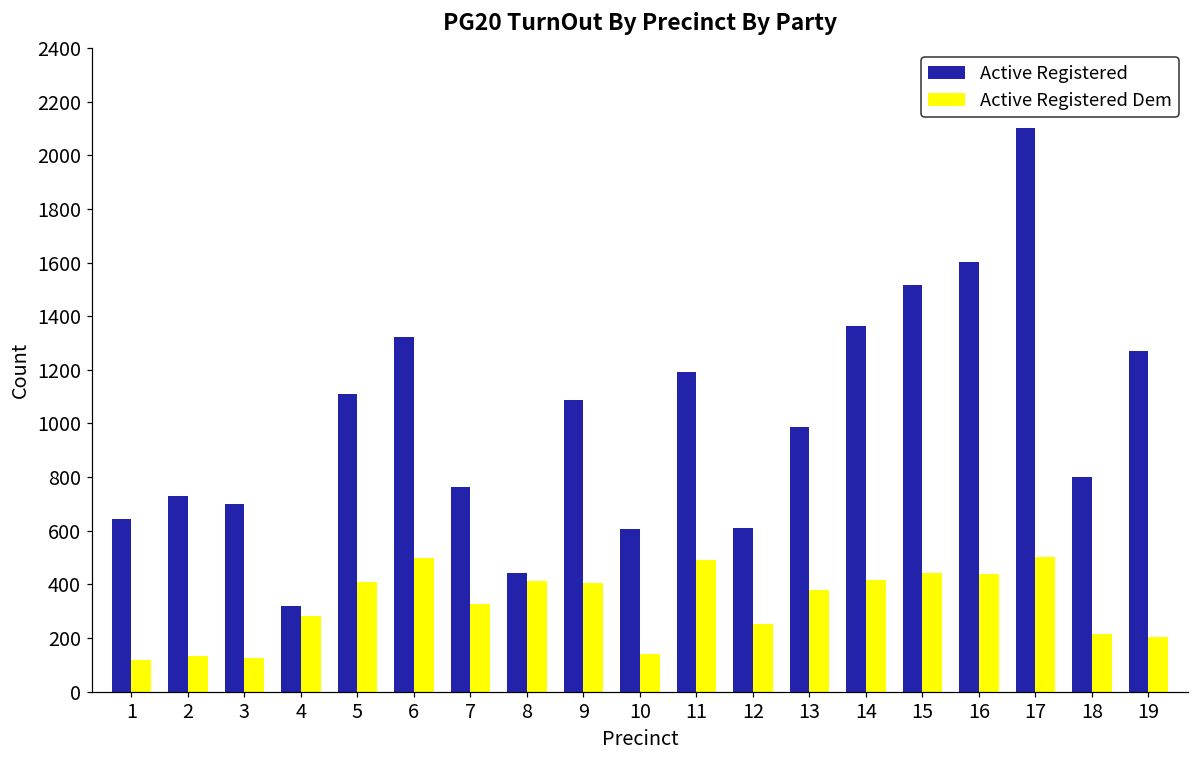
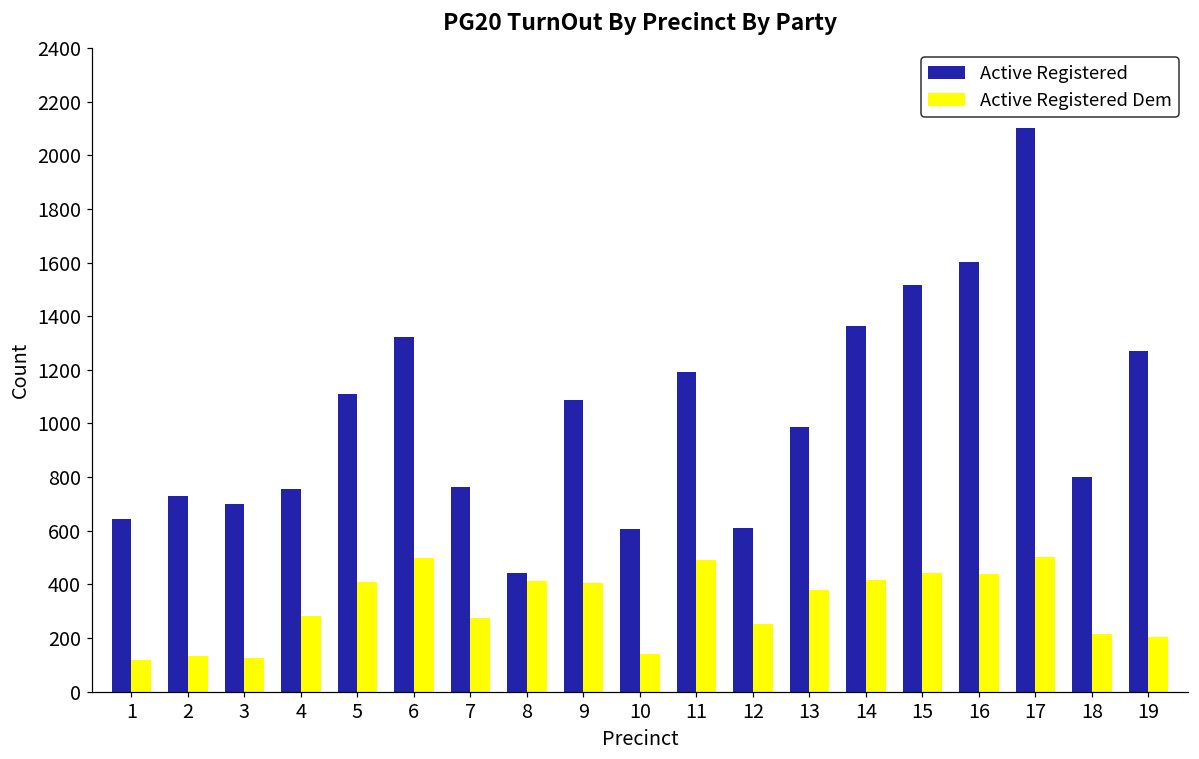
Active Registered, 4: 320 -> 760
Active Registered Dem, 7: 330 -> 280
